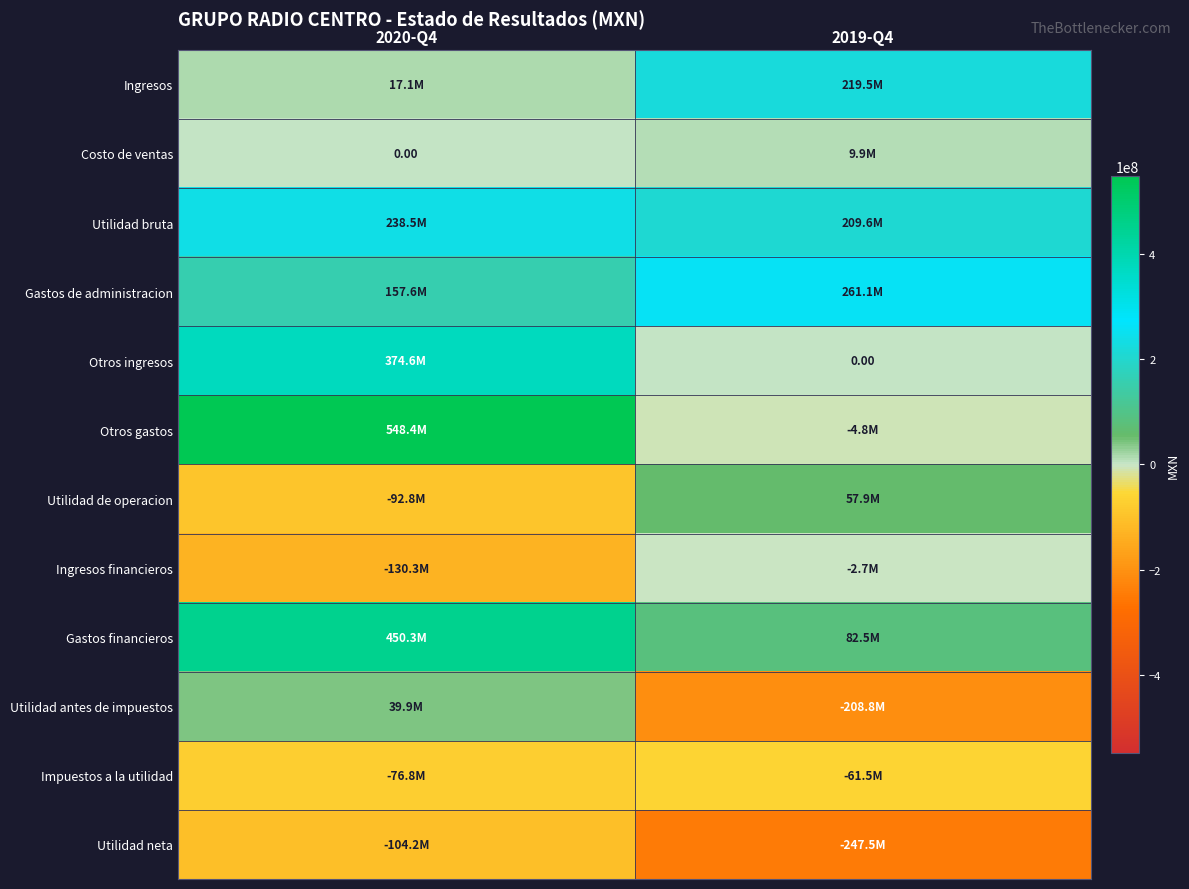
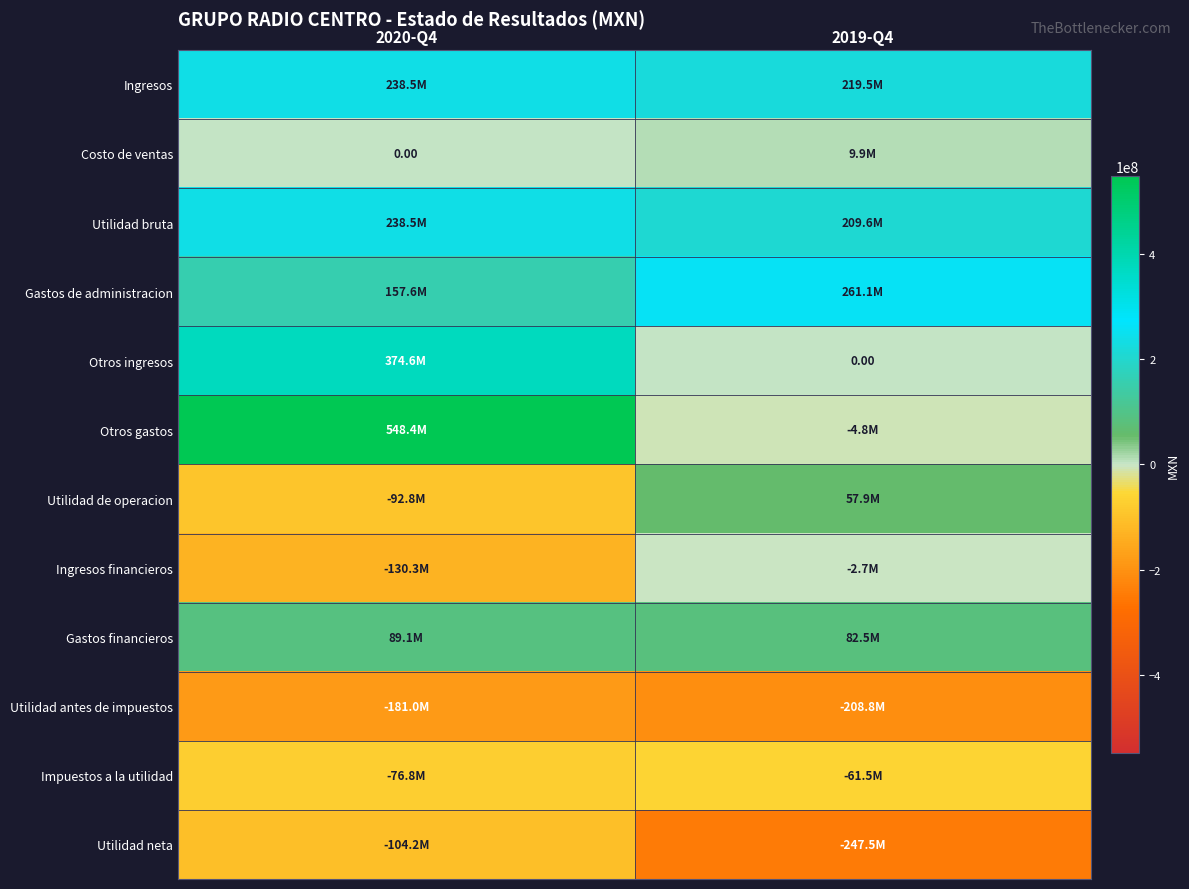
Ingresos, 2020-Q4: 17.1M -> 238.5M
Gastos financieros, 2020-Q4: 450.3M -> 89.1M
Utilidad antes de impuestos, 2020-Q4: 39.9M -> -181.0M
